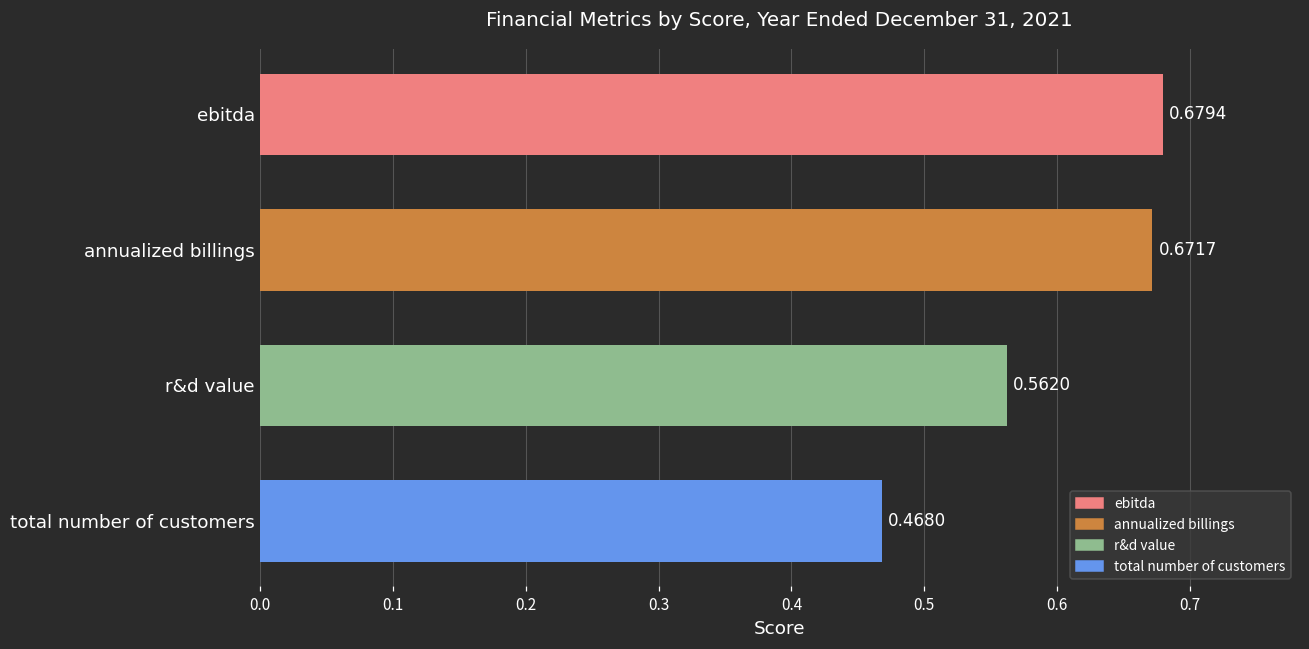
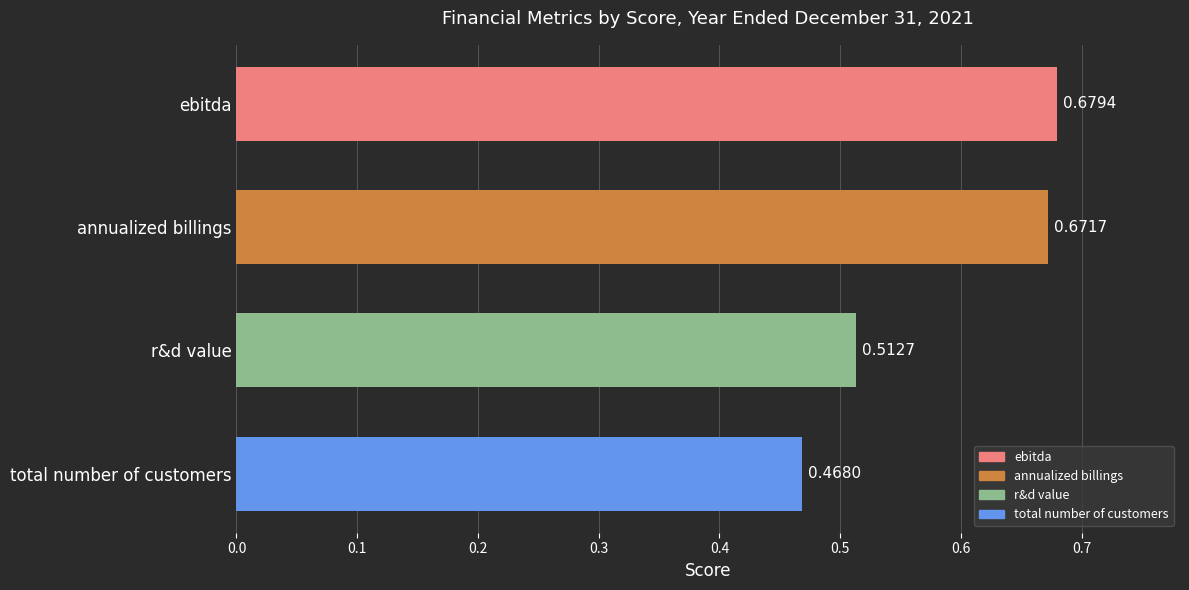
r&d value: 0.5620 -> 0.5127
